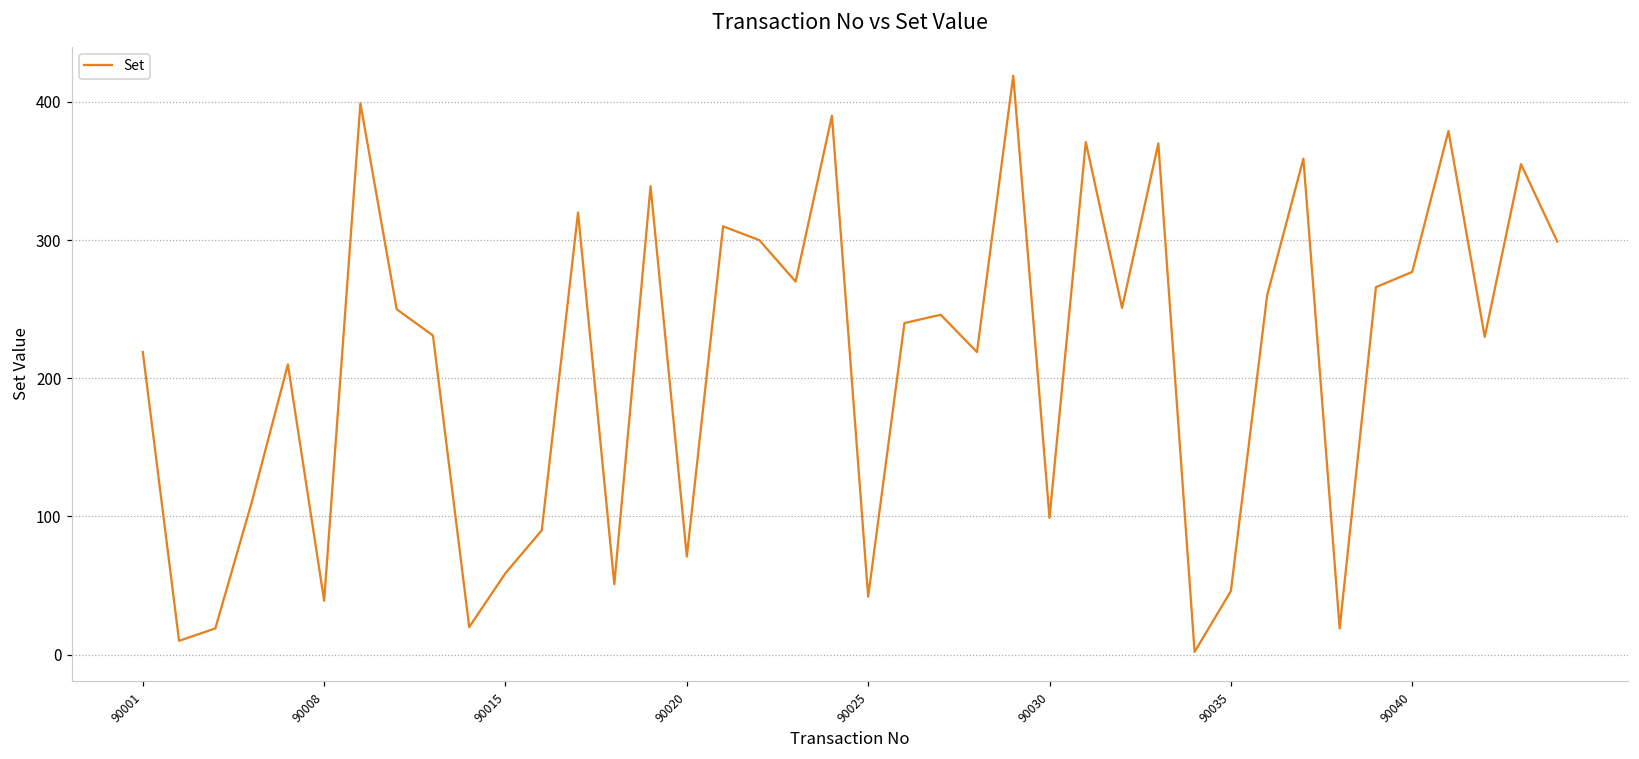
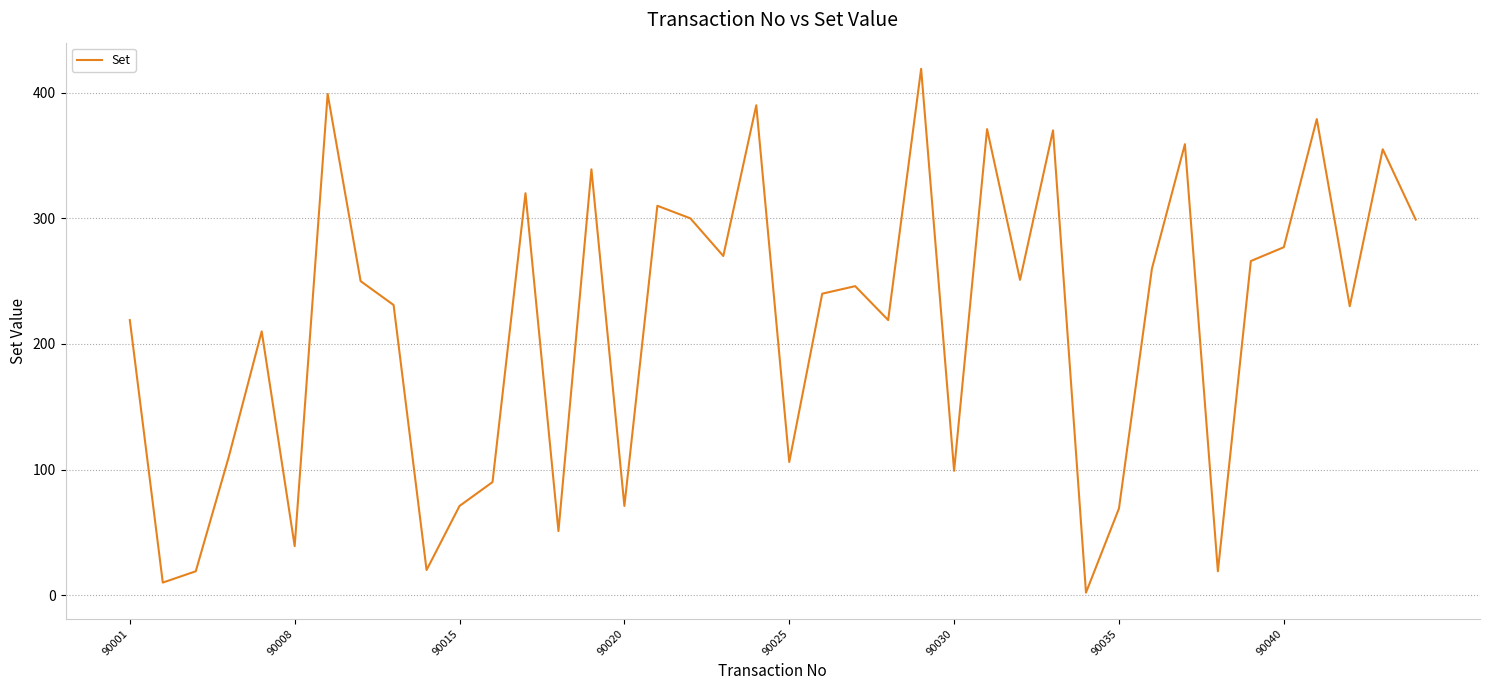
90015: 59 -> 71
90025: 42 -> 106
90035: 46 -> 69
